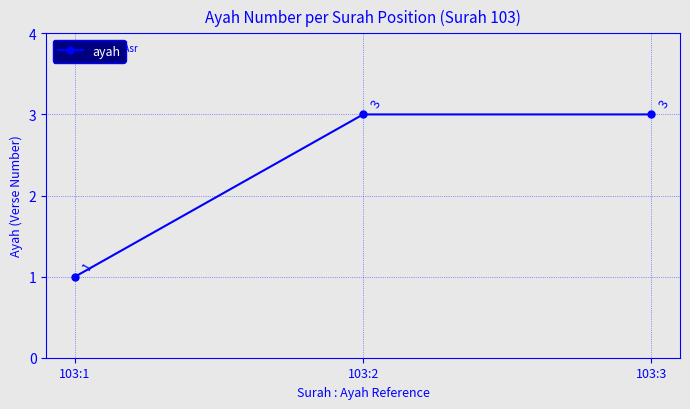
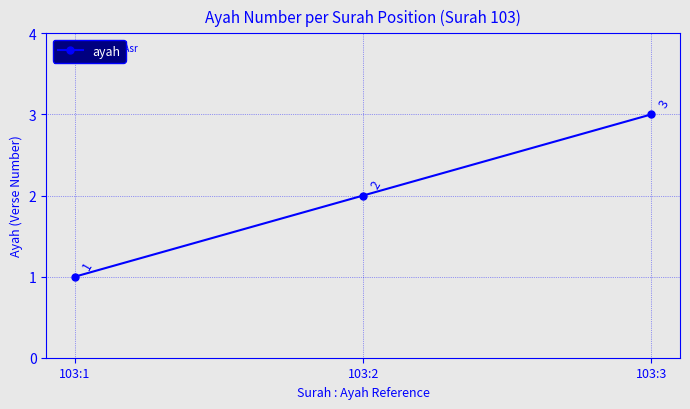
103:2: 3 -> 2
